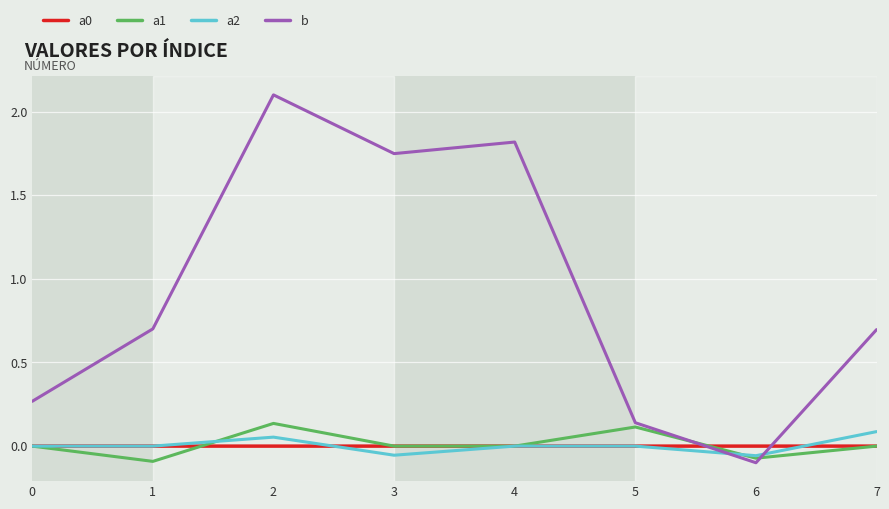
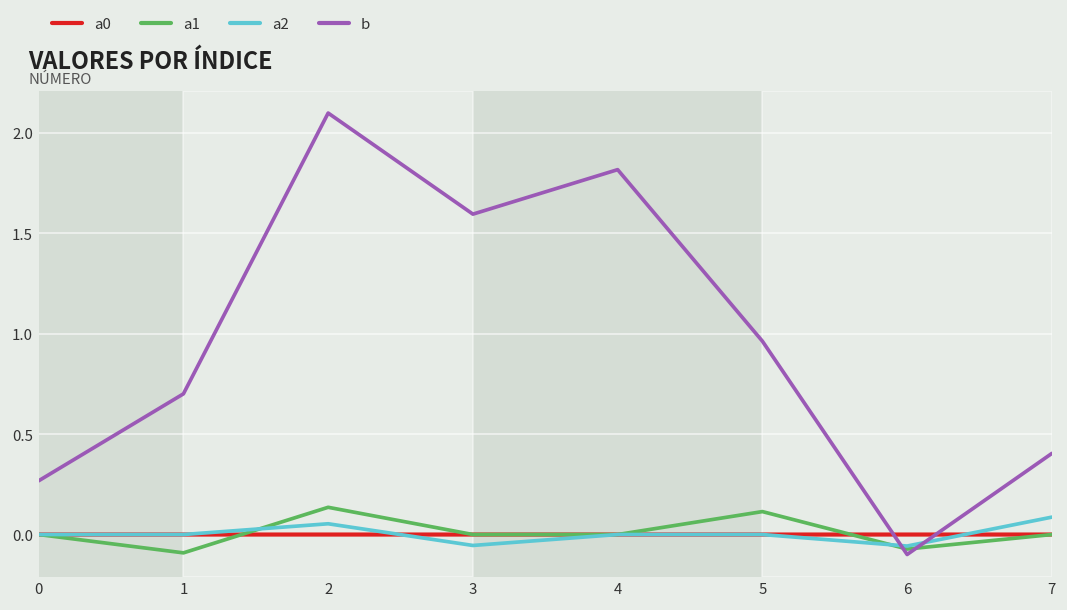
b, 3: 1.75 -> 1.60
b, 5: 0.14 -> 0.96
b, 7: 0.70 -> 0.40
